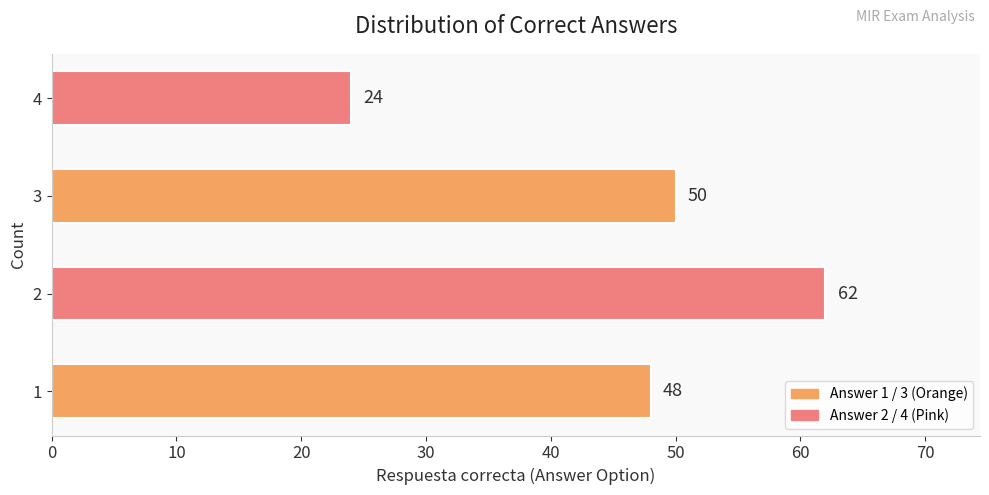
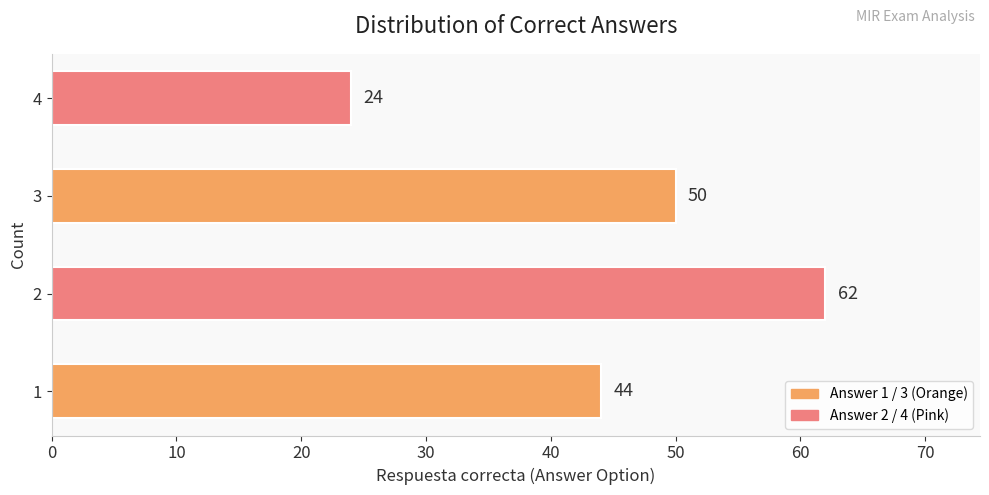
1: 48 -> 44
